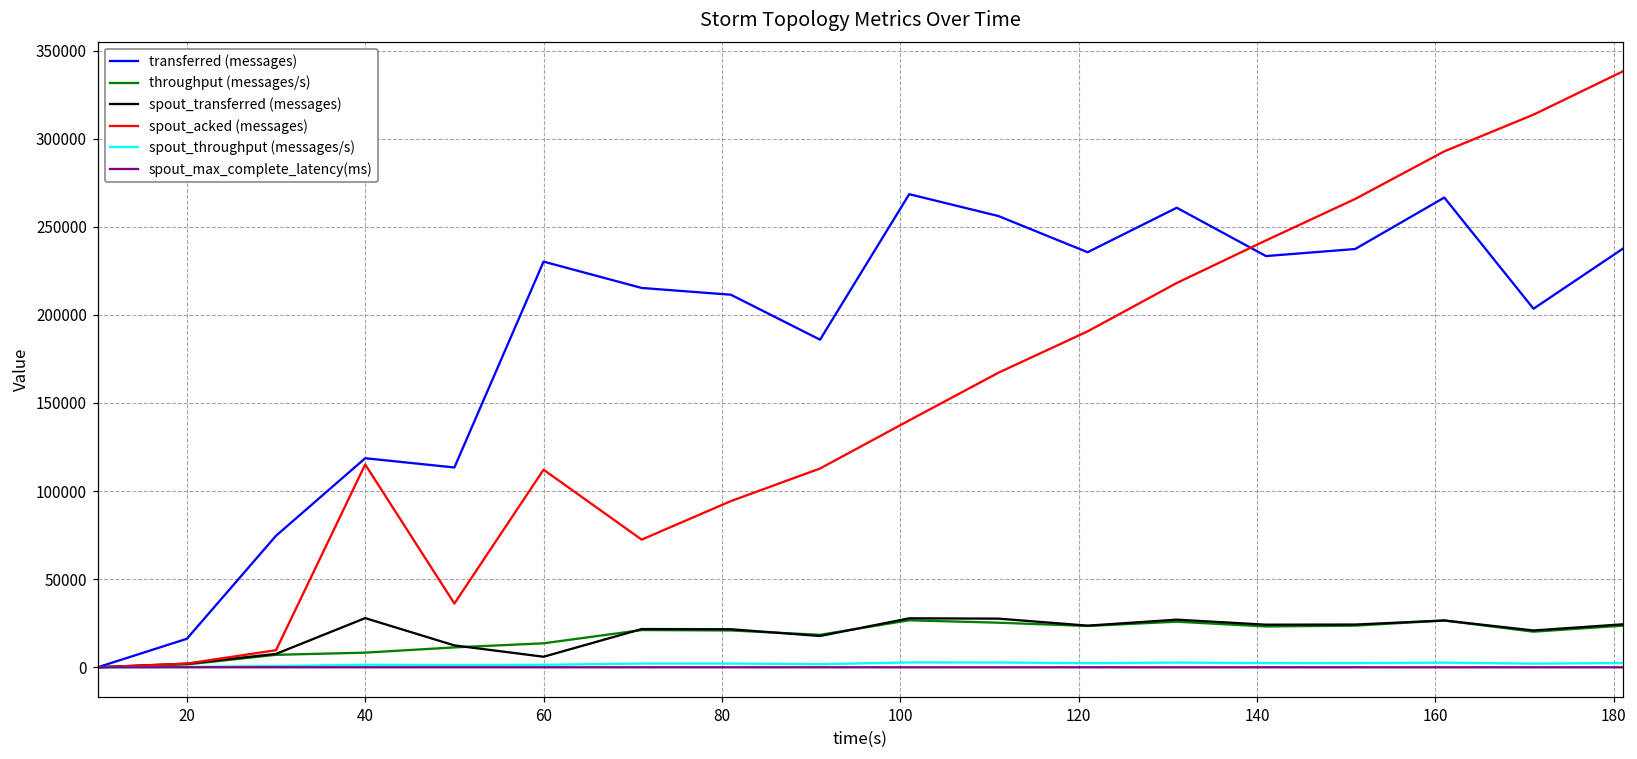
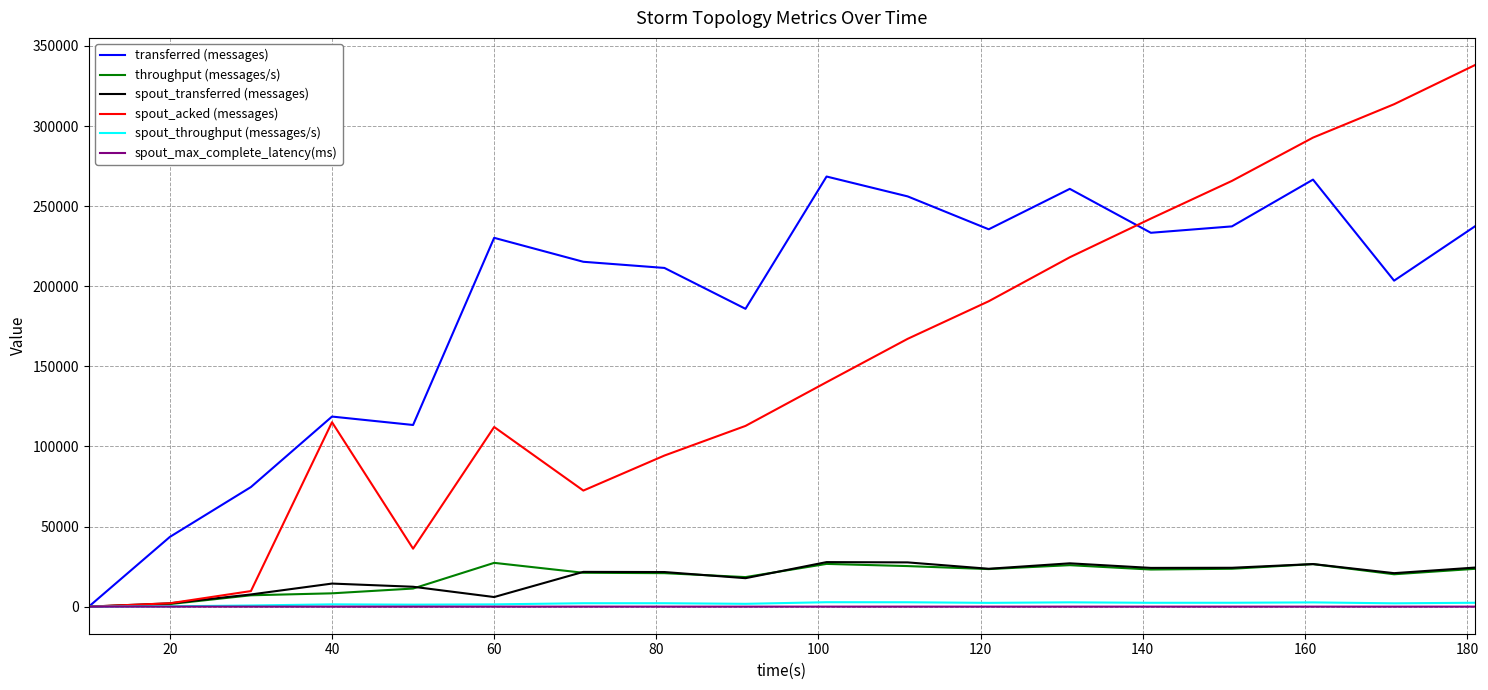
transferred (messages), 20: 16000 -> 44000
spout_transferred (messages), 40: 28000 -> 14000
throughput (messages/s), 60: 14000 -> 27000
